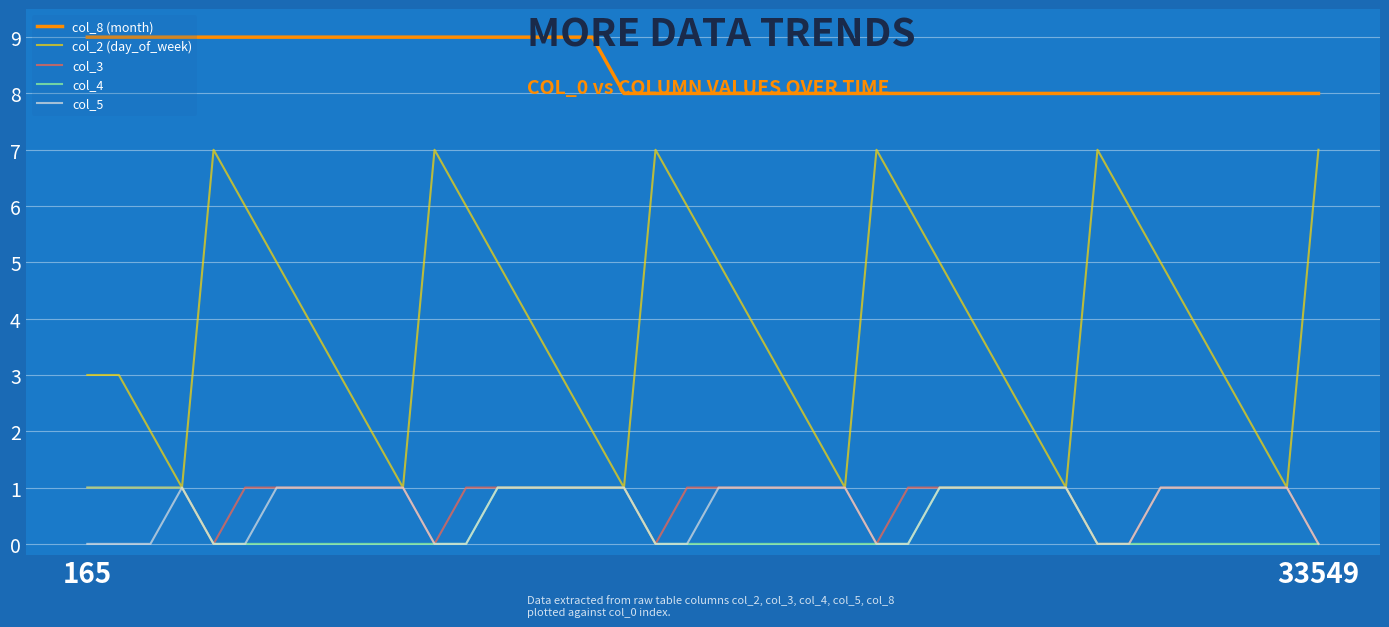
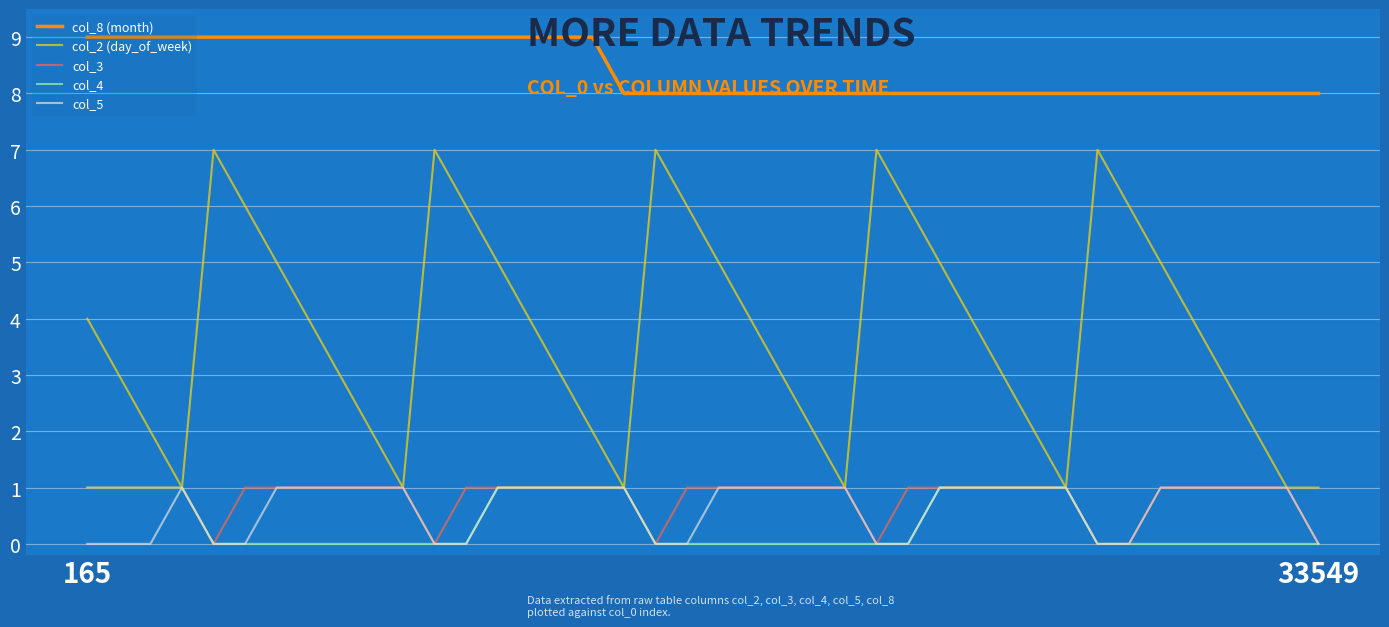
col_2 (day_of_week), 165: 3 -> 4
col_2 (day_of_week), 33549: 7 -> 1
